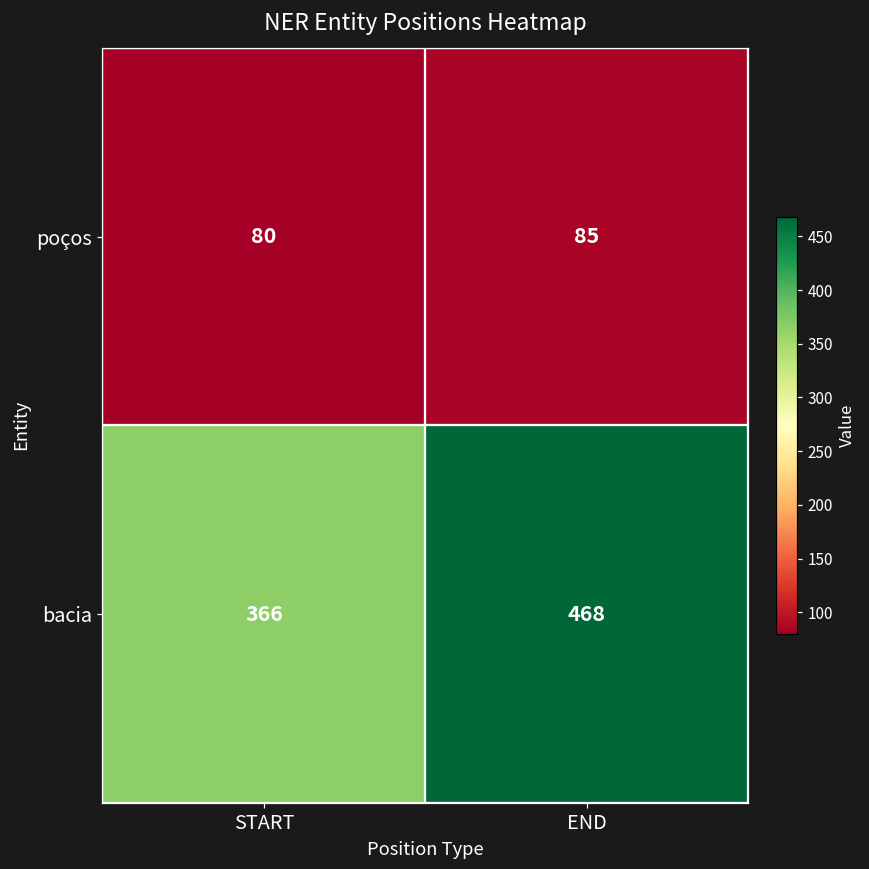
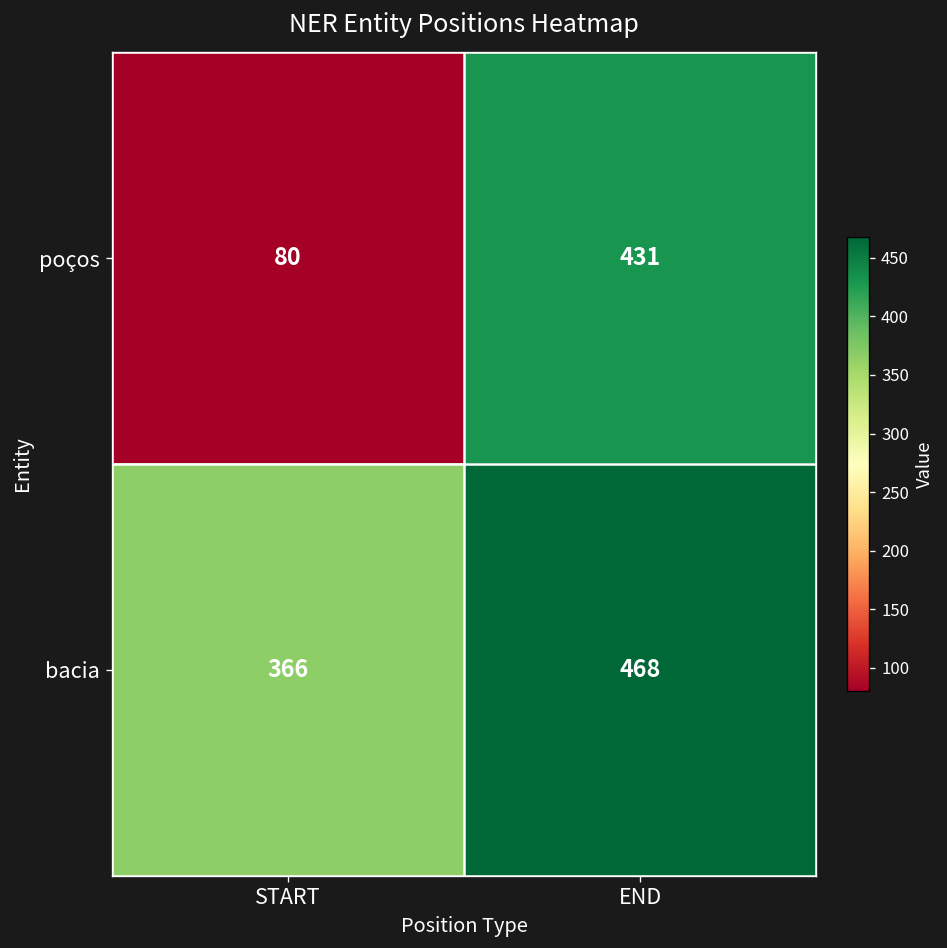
poços, END: 85 -> 431
